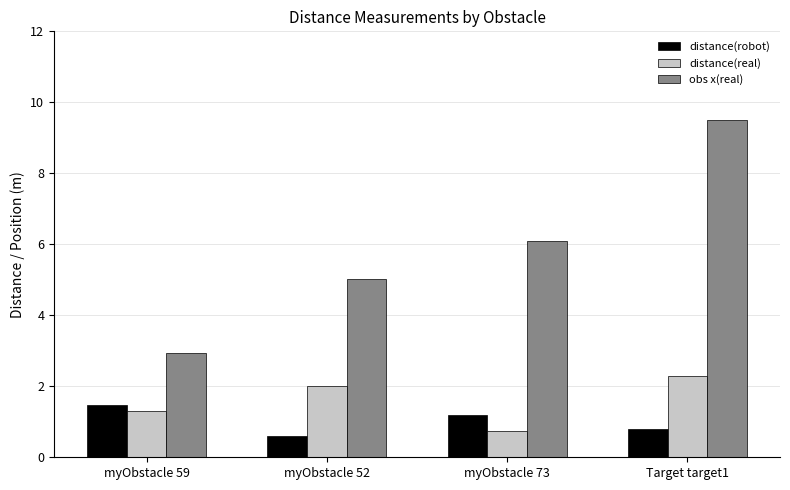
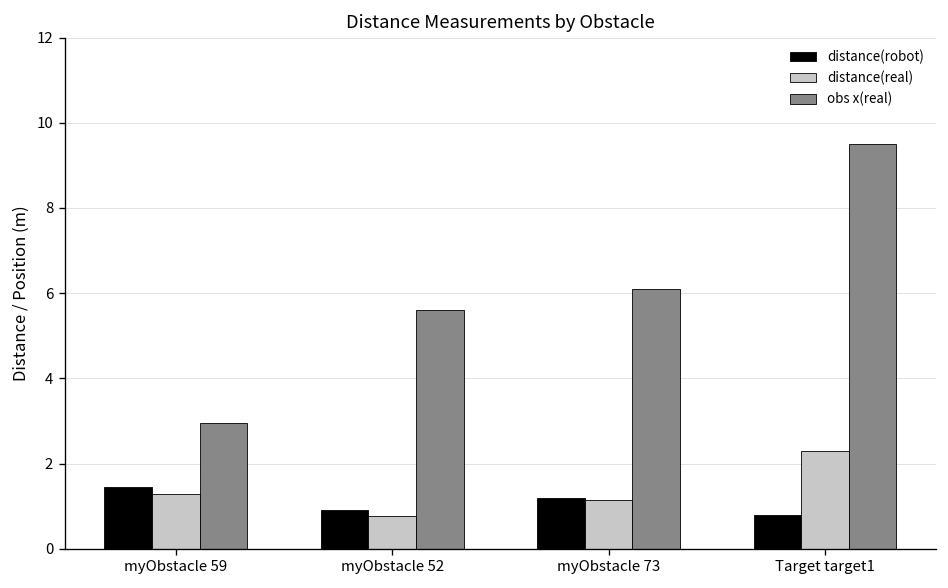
distance(robot), myObstacle 52: 0.6 -> 0.9
distance(real), myObstacle 52: 2.0 -> 0.8
obs x(real), myObstacle 52: 5.0 -> 5.6
distance(real), myObstacle 73: 0.7 -> 1.2
